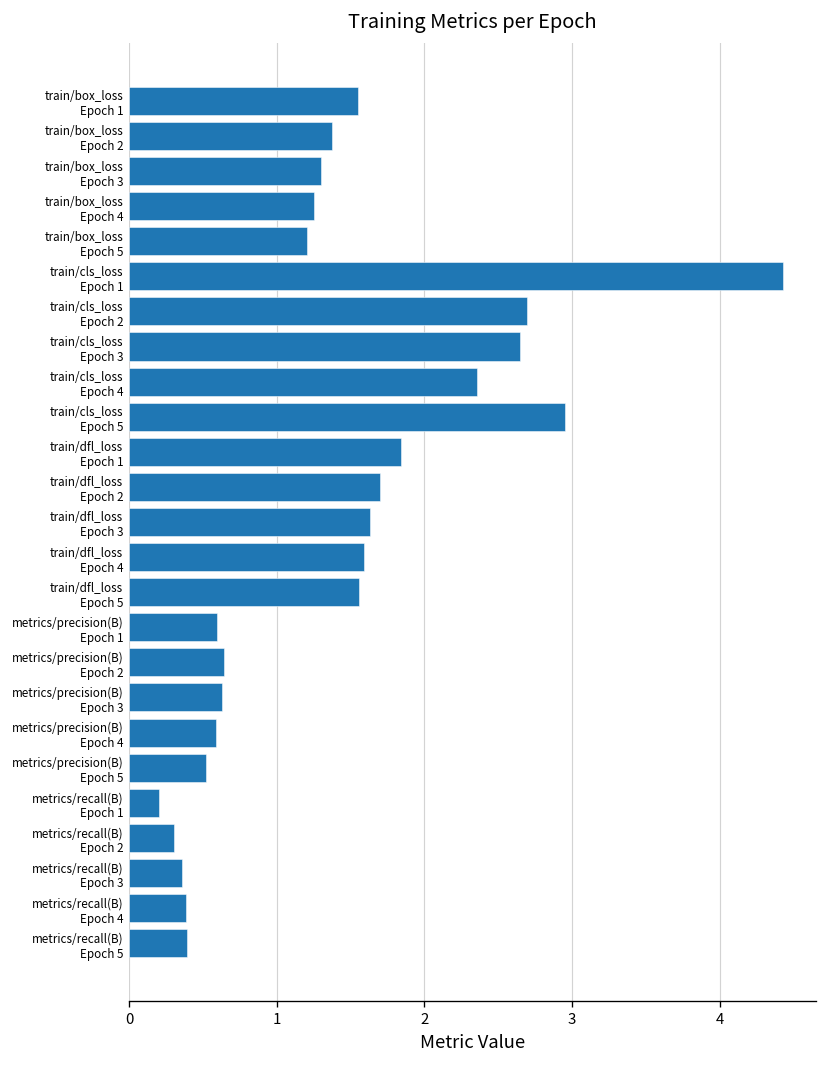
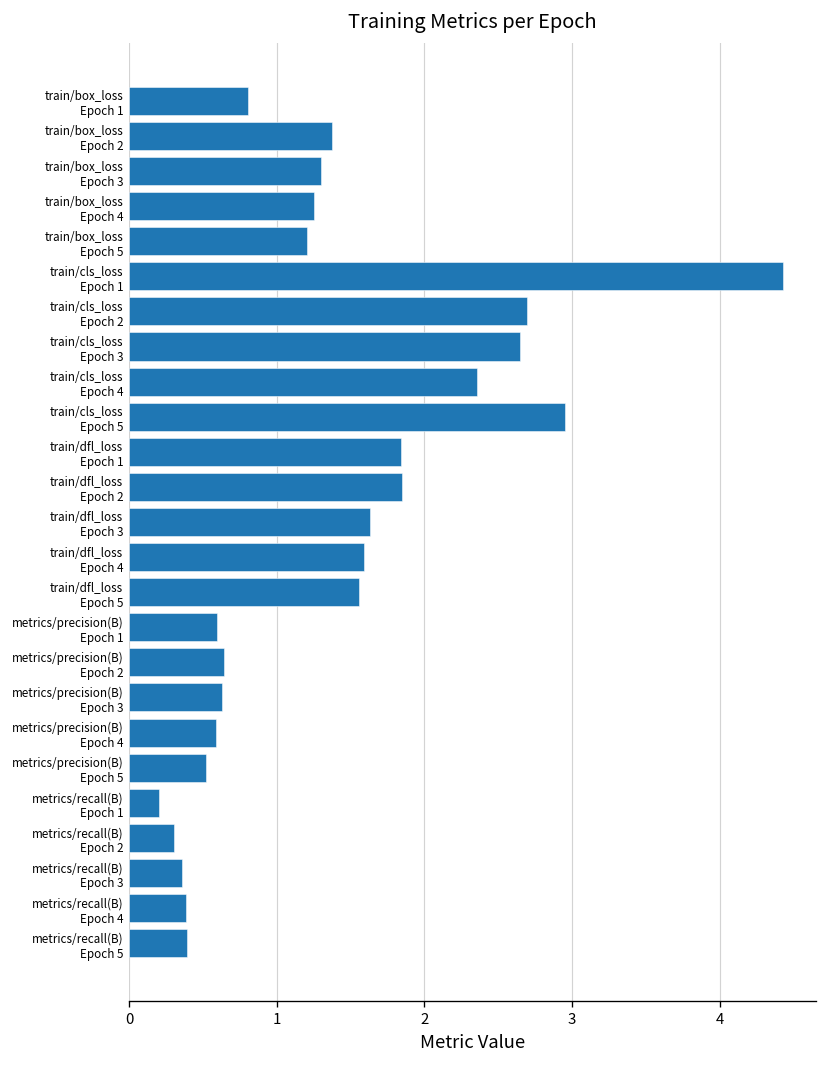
train/box_loss Epoch 1: 1.55 -> 0.80
train/dfl_loss Epoch 2: 1.70 -> 1.85
